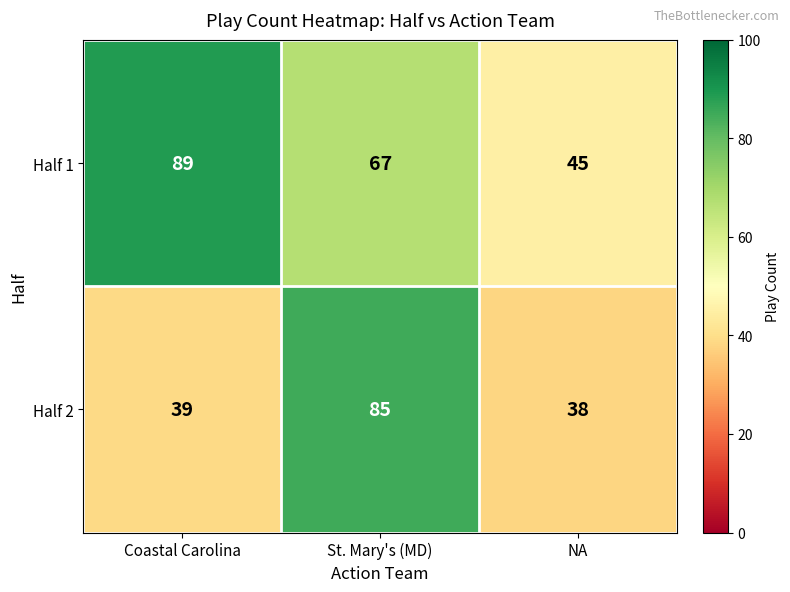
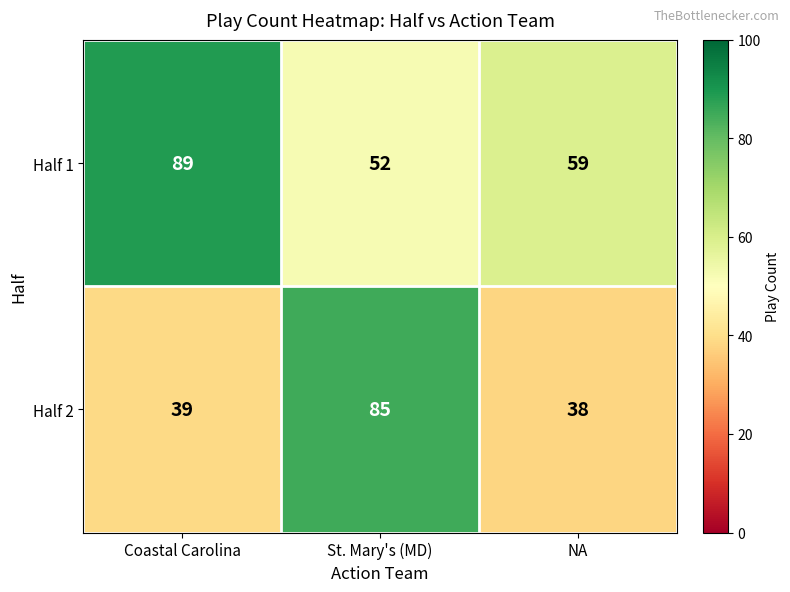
Half 1, St. Mary's (MD): 67 -> 52
Half 1, NA: 45 -> 59
